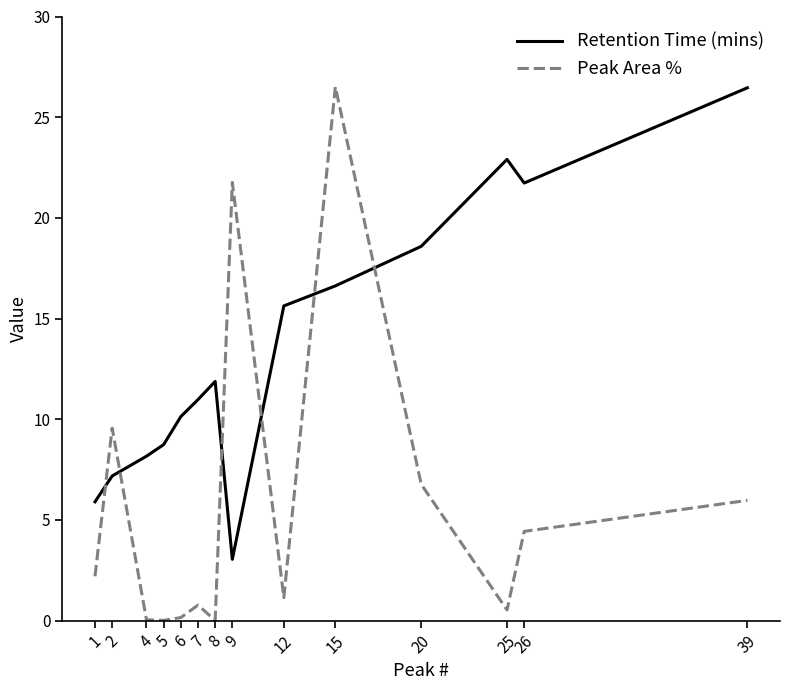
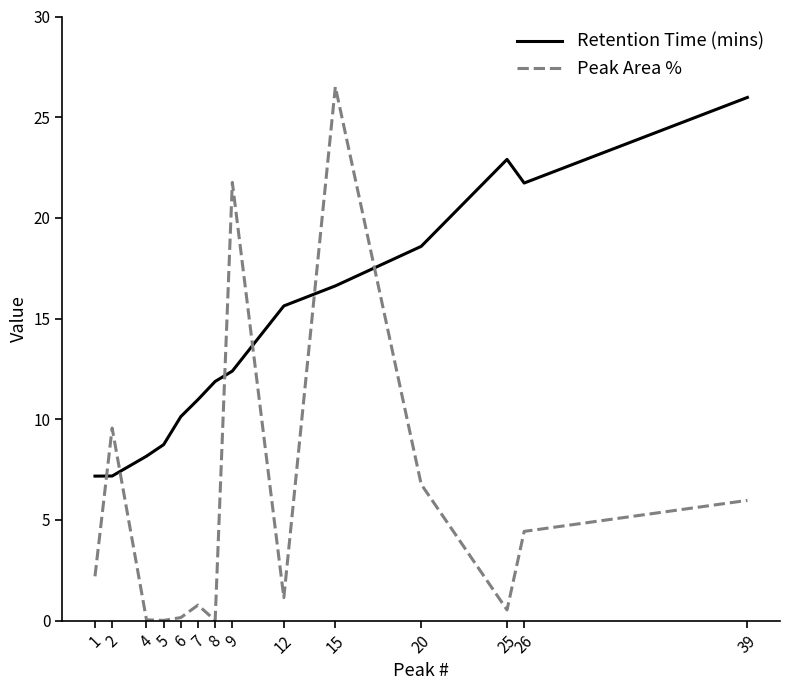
Retention Time (mins), 1: 5.9 -> 7.2
Retention Time (mins), 9: 3.0 -> 12.4
Retention Time (mins), 39: 26.5 -> 26.0
